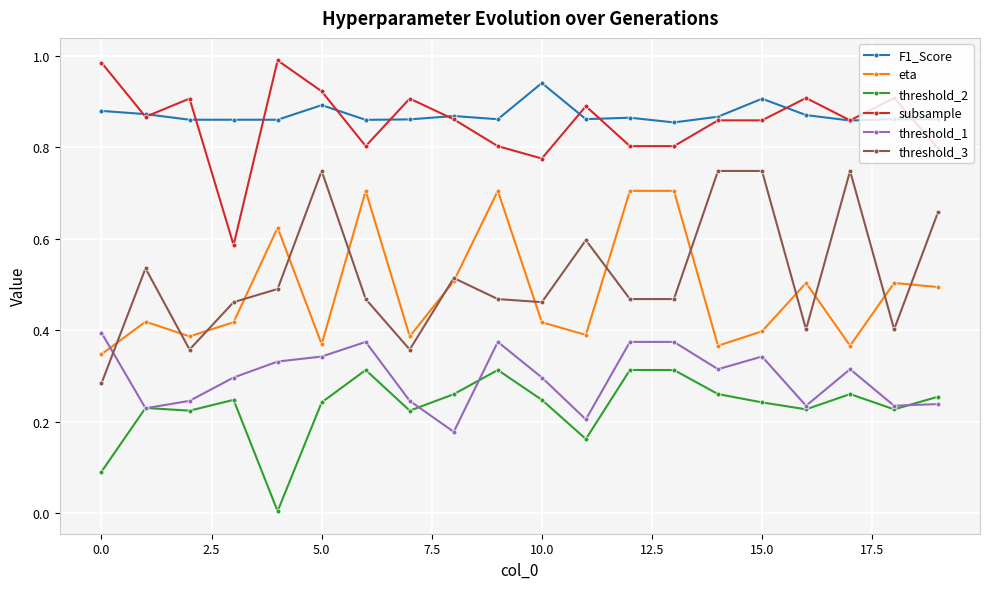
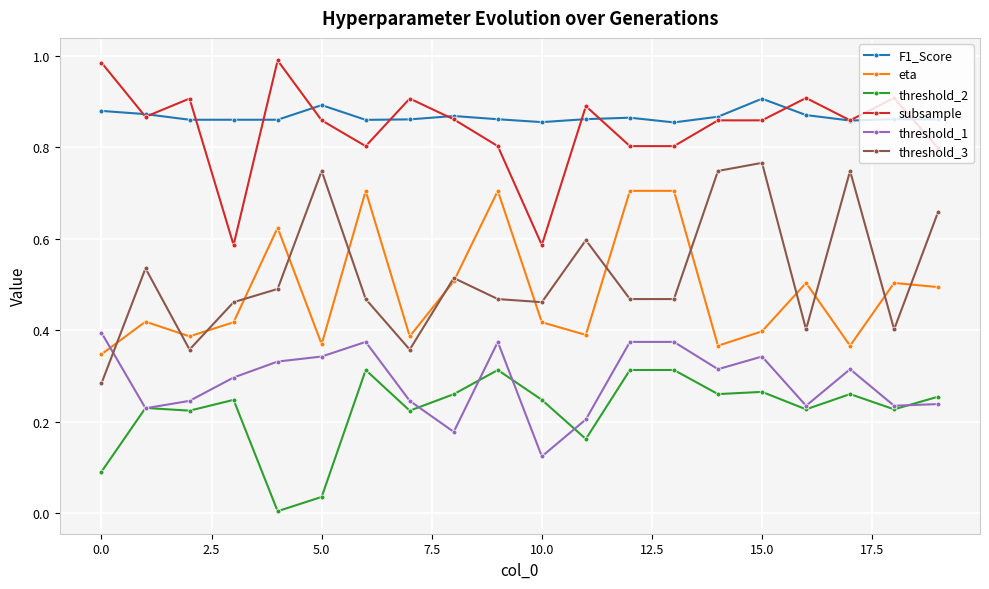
threshold_2, 5.0: 0.24 -> 0.04
subsample, 5.0: 0.92 -> 0.86
F1_Score, 10.0: 0.94 -> 0.86
subsample, 10.0: 0.78 -> 0.59
threshold_1, 10.0: 0.30 -> 0.12
threshold_2, 15.0: 0.24 -> 0.27
threshold_3, 15.0: 0.75 -> 0.77
